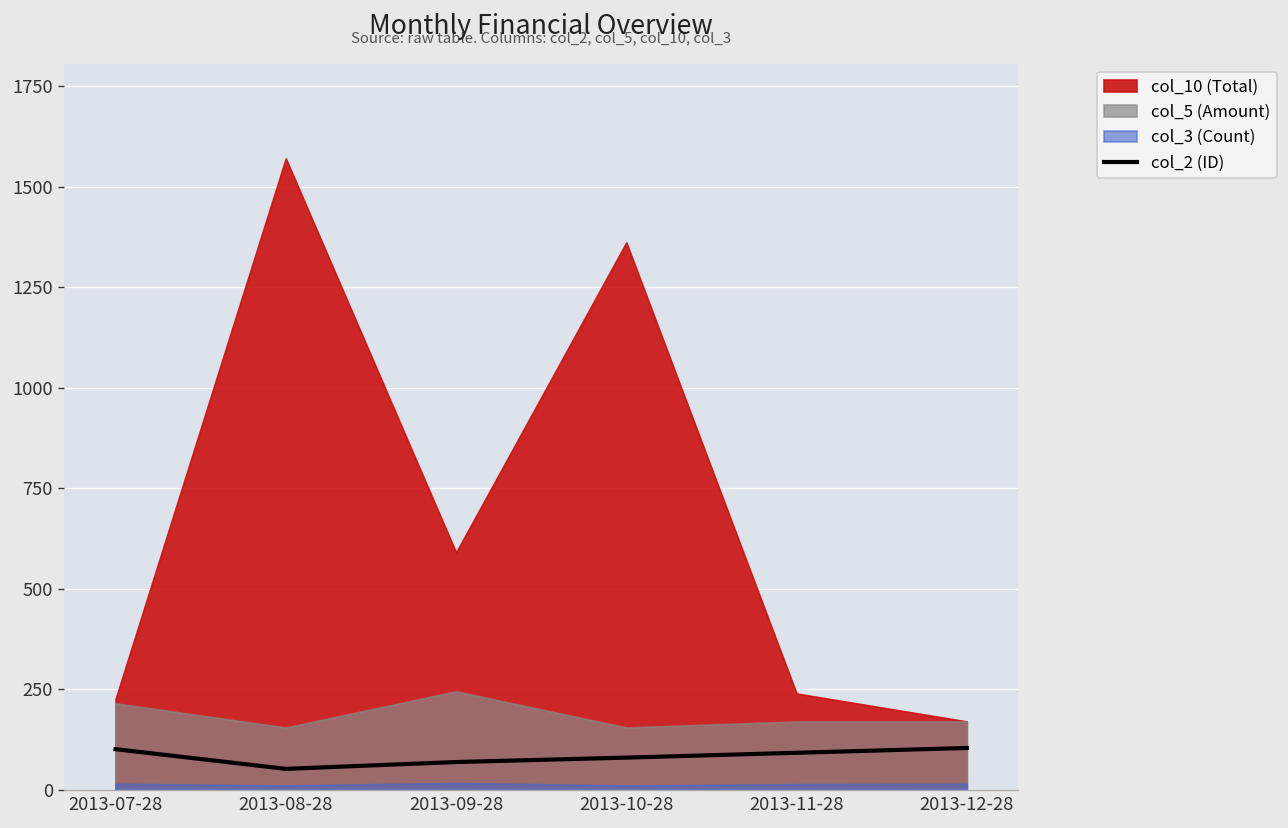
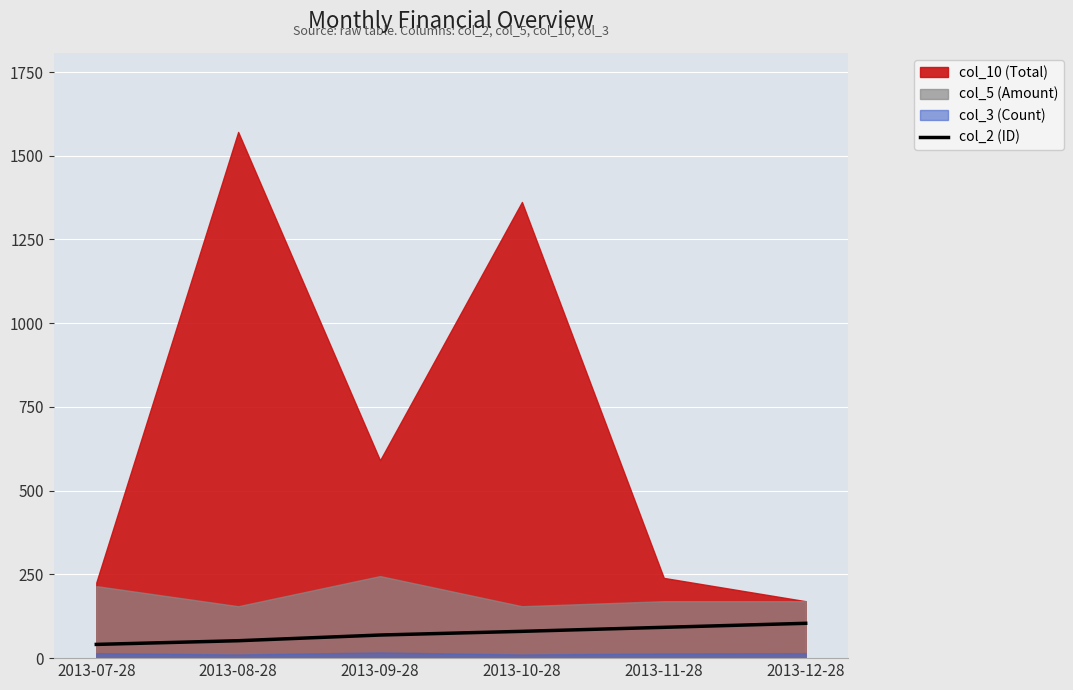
col_2 (ID), 2013-07-28: 100 -> 40
